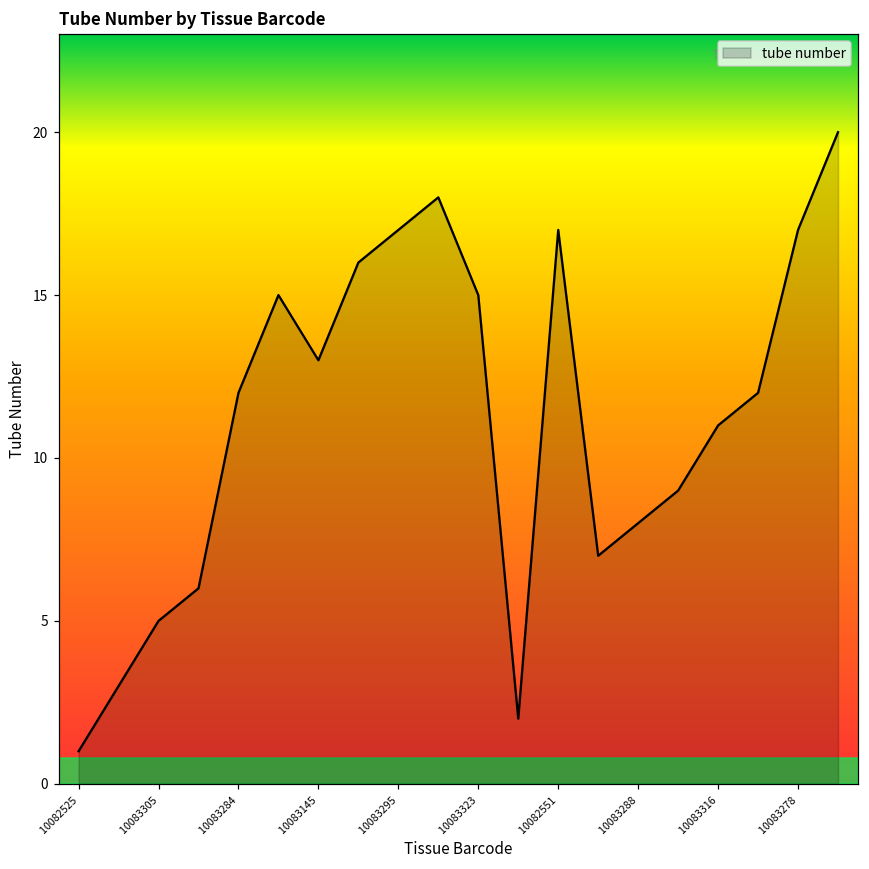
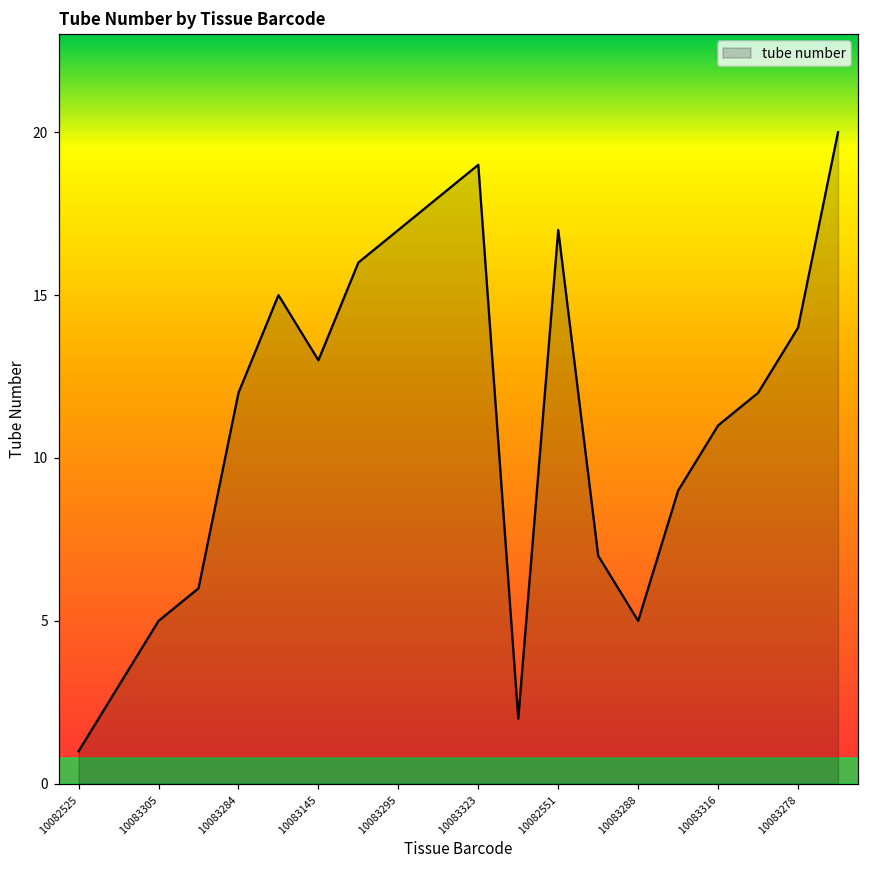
10083323: 15 -> 19
10083288: 8 -> 5
10083278: 17 -> 14
